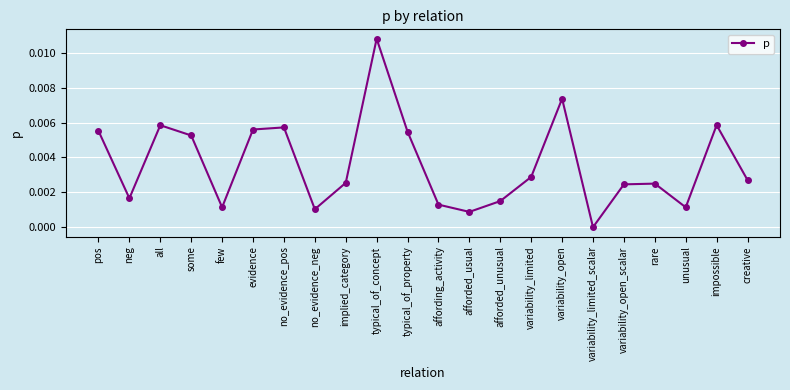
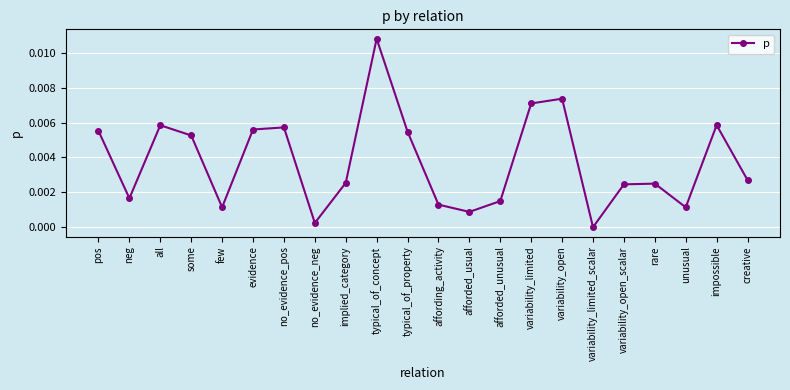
no_evidence_neg: 0.0010 -> 0.0002
variability_limited: 0.0029 -> 0.0071
